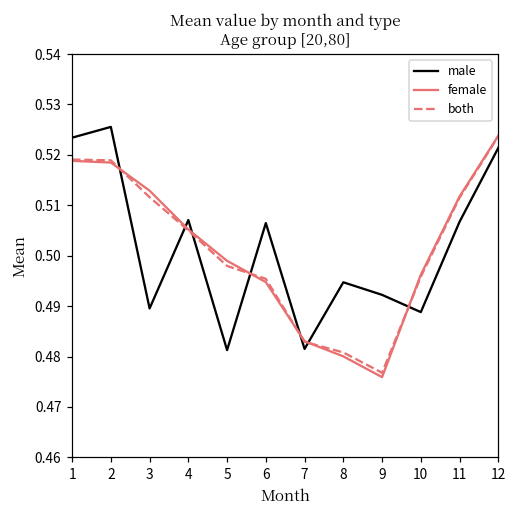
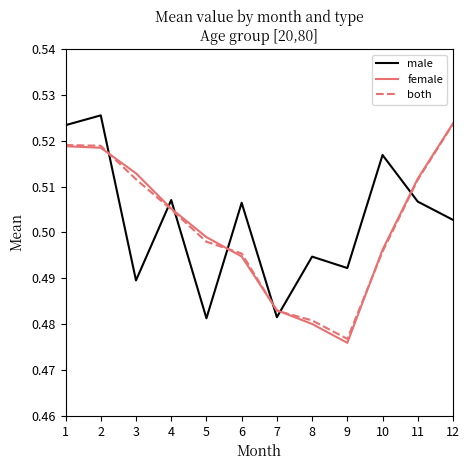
male, 10: 0.489 -> 0.517
male, 12: 0.521 -> 0.503
